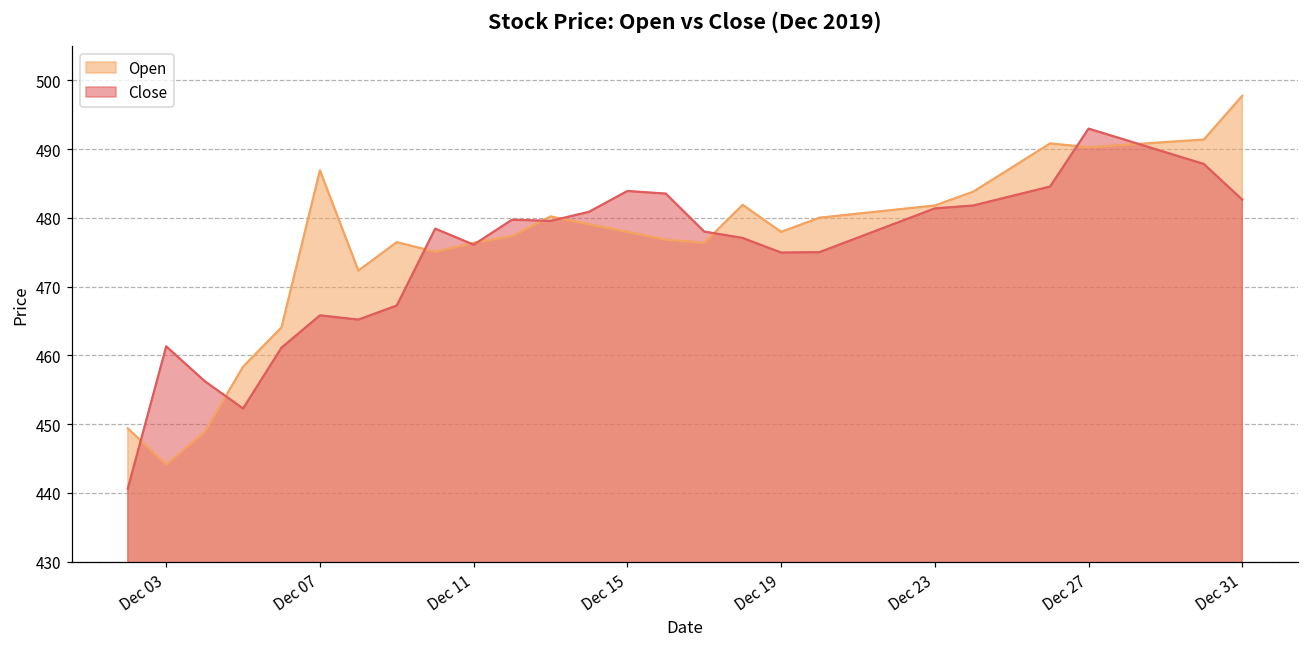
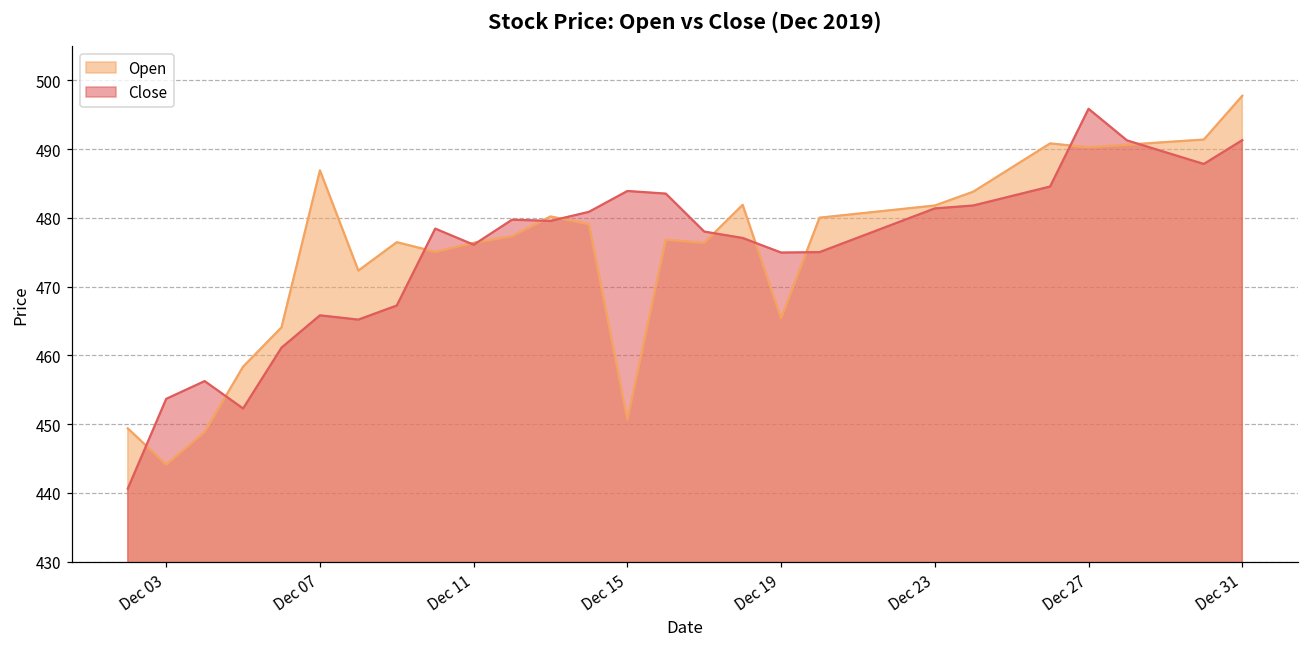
Close, Dec 03: 461 -> 454
Open, Dec 15: 478 -> 451
Open, Dec 19: 478 -> 465
Close, Dec 27: 493 -> 496
Close, Dec 31: 483 -> 491
